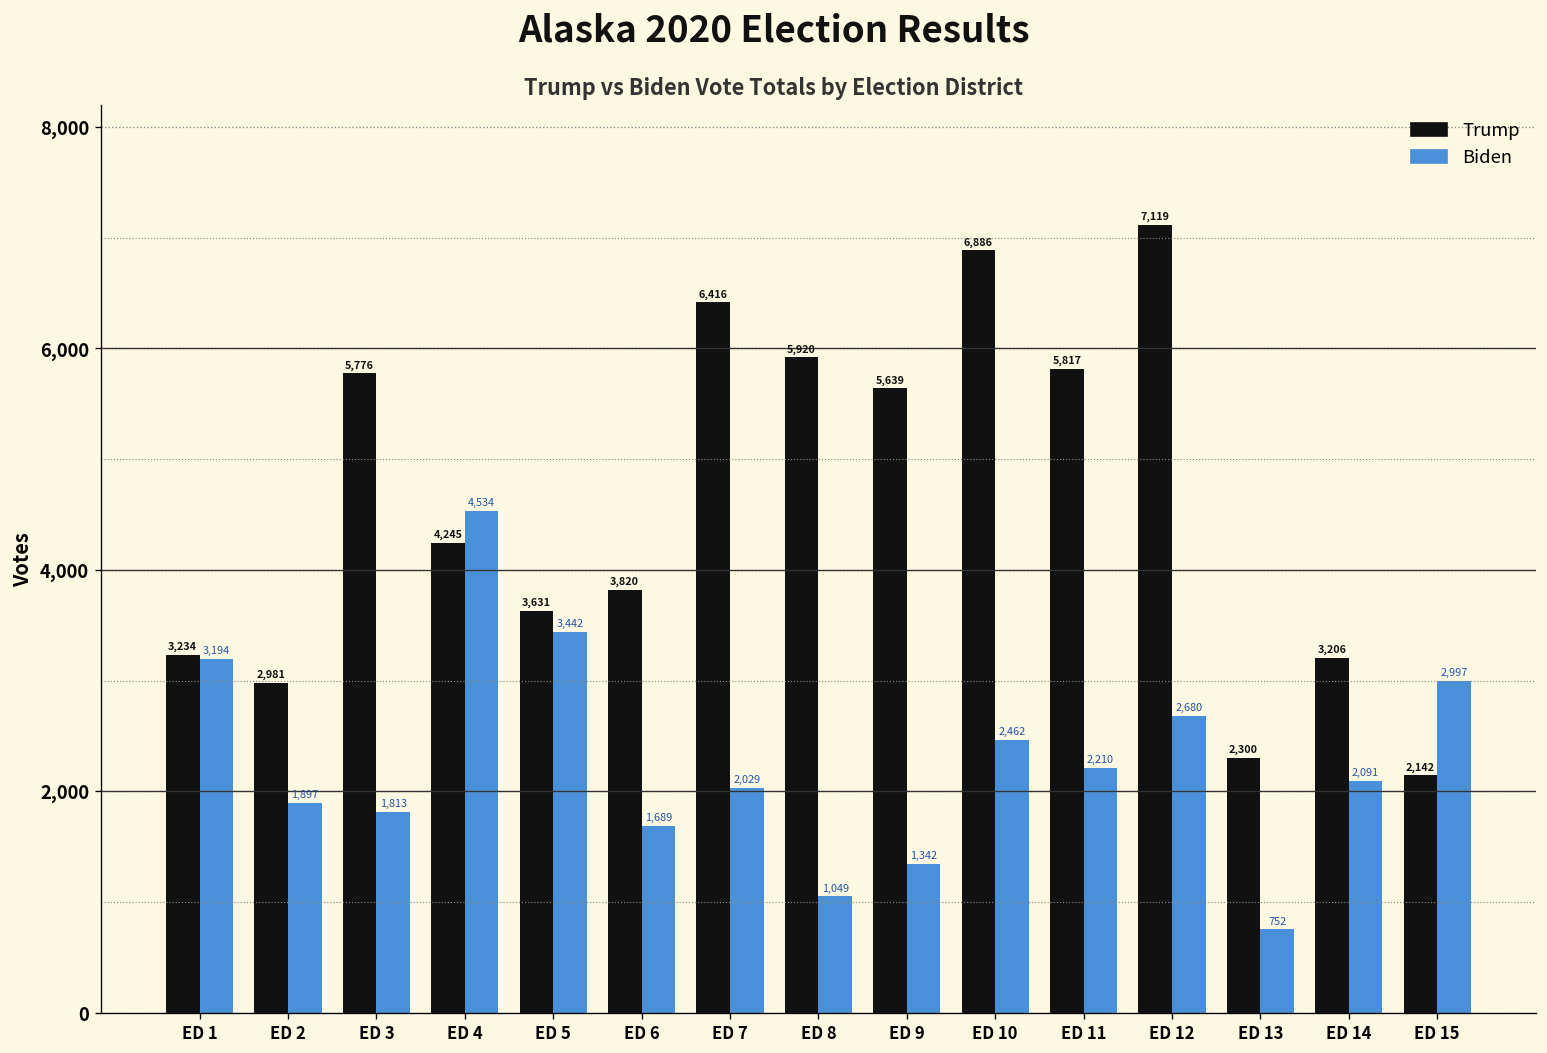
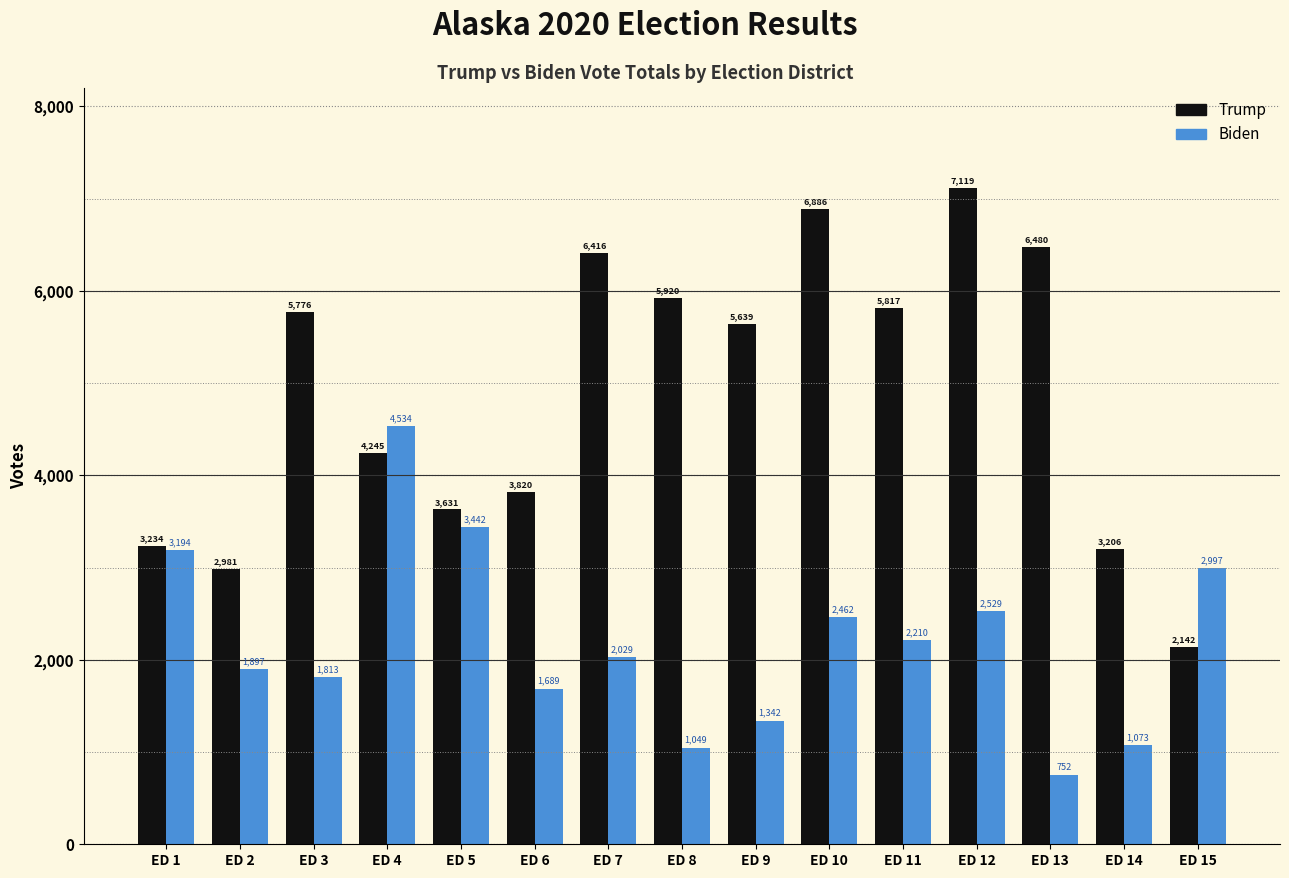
Biden, ED 12: 2,680 -> 2,529
Trump, ED 13: 2,300 -> 6,480
Biden, ED 14: 2,091 -> 1,073
